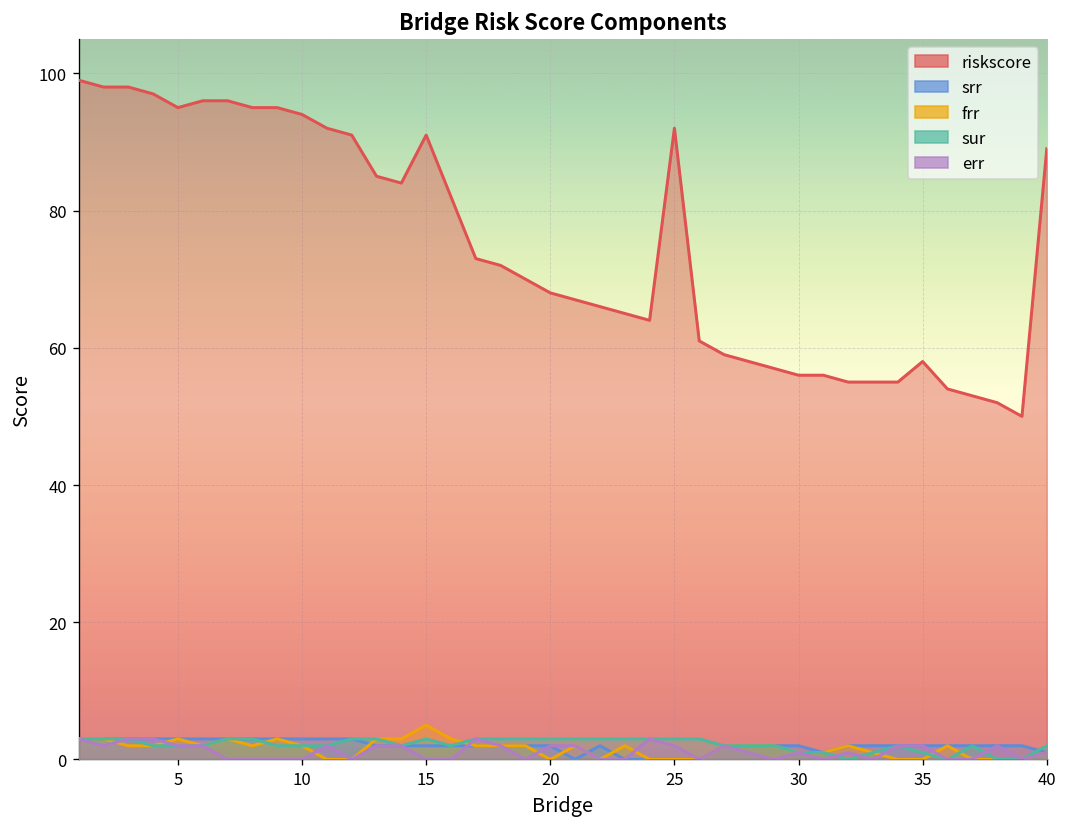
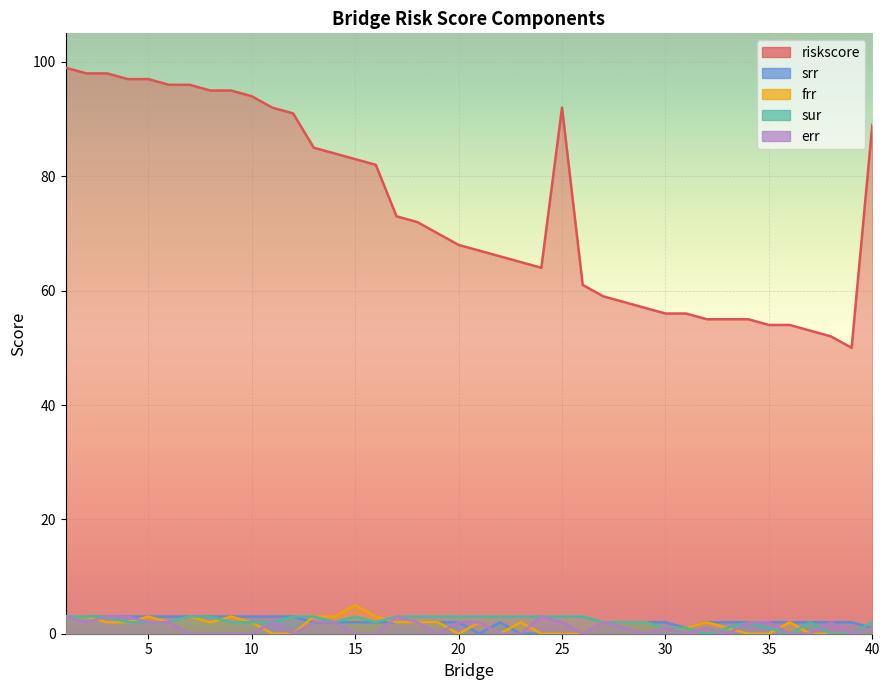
riskscore, 5: 95 -> 97
riskscore, 15: 91 -> 83
riskscore, 35: 58 -> 54
